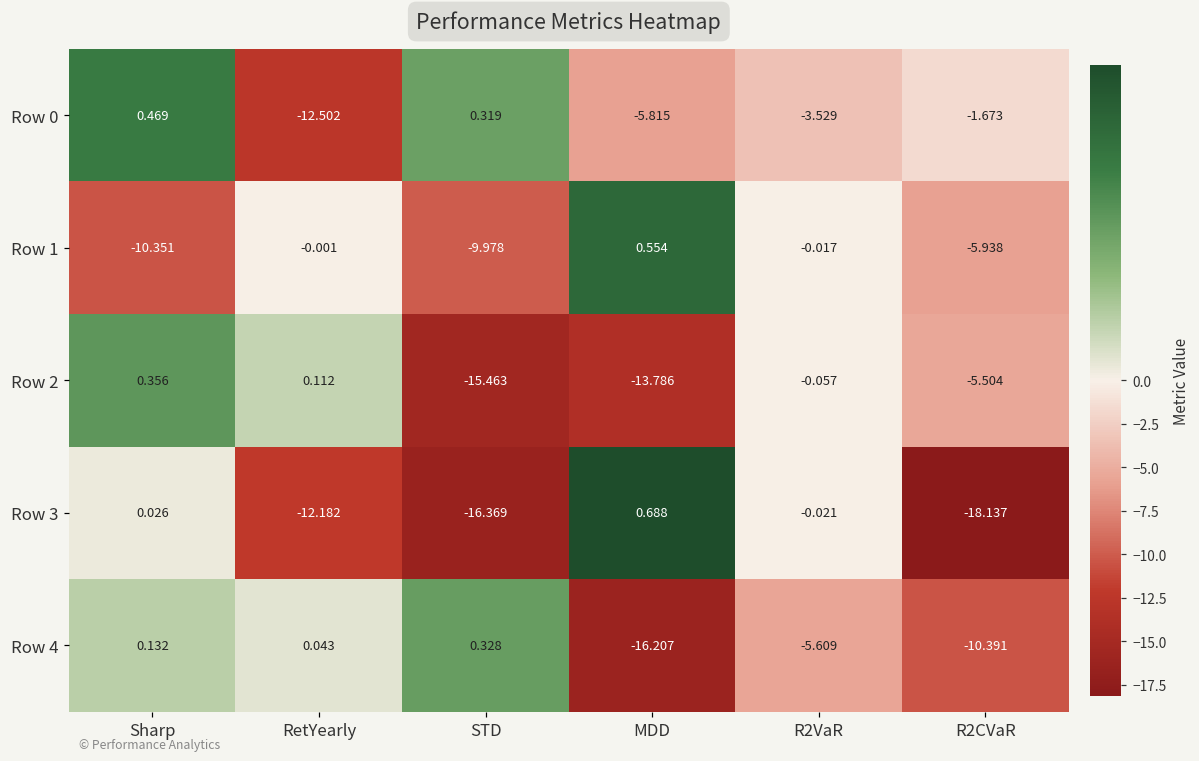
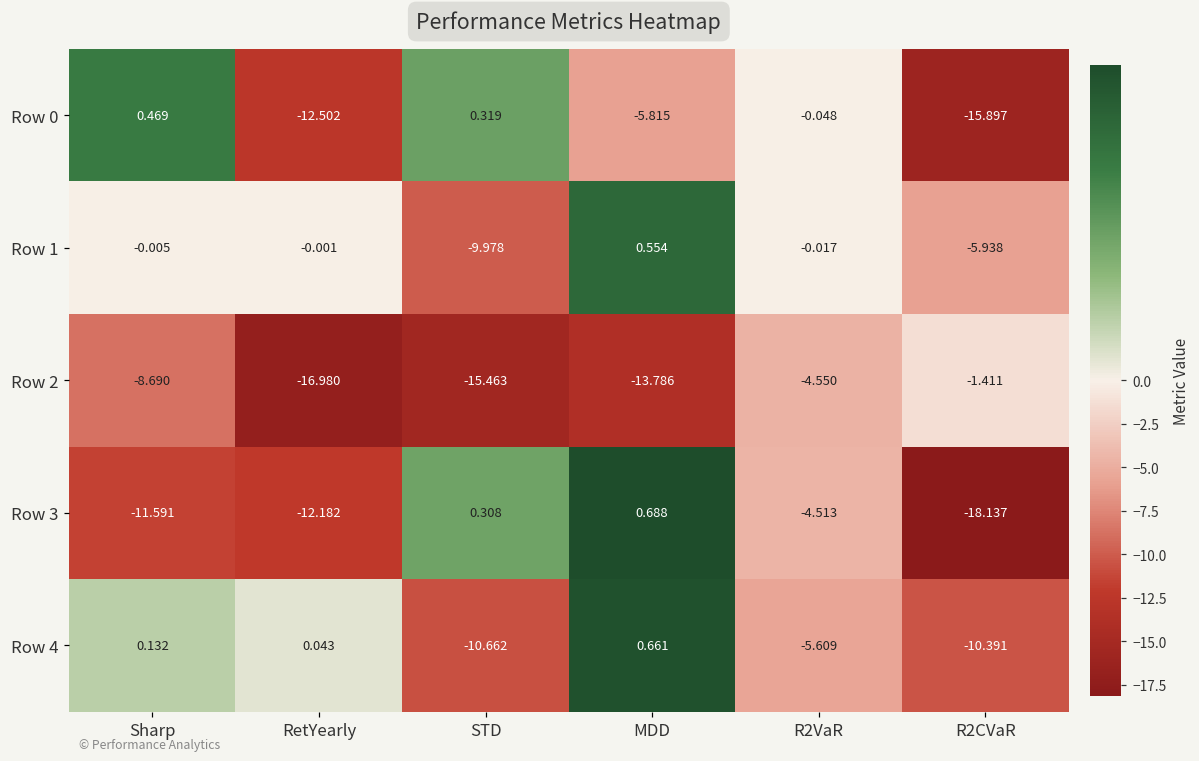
Row 0, R2VaR: -3.529 -> -0.048
Row 0, R2CVaR: -1.673 -> -15.897
Row 1, Sharp: -10.351 -> -0.005
Row 2, Sharp: 0.356 -> -8.690
Row 2, RetYearly: 0.112 -> -16.980
Row 2, R2VaR: -0.057 -> -4.550
Row 2, R2CVaR: -5.504 -> -1.411
Row 3, Sharp: 0.026 -> -11.591
Row 3, STD: -16.369 -> 0.308
Row 3, R2VaR: -0.021 -> -4.513
Row 4, STD: 0.328 -> -10.662
Row 4, MDD: -16.207 -> 0.661
